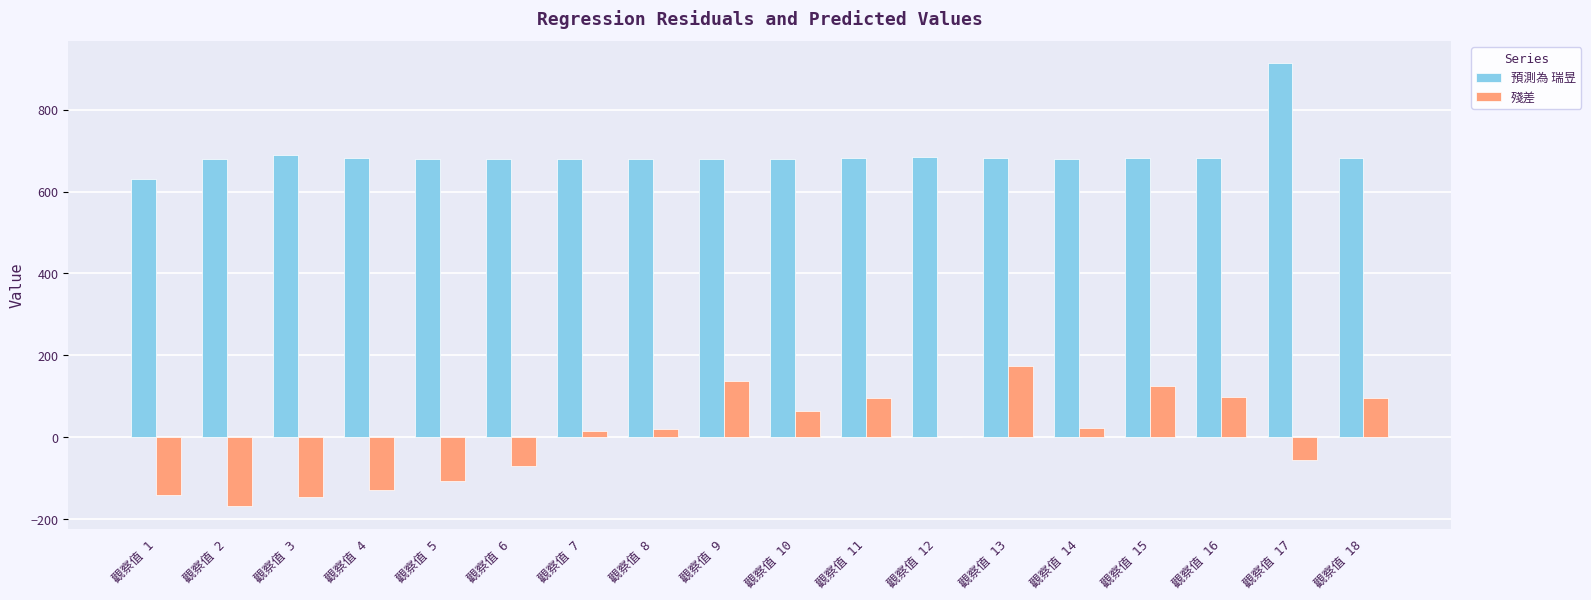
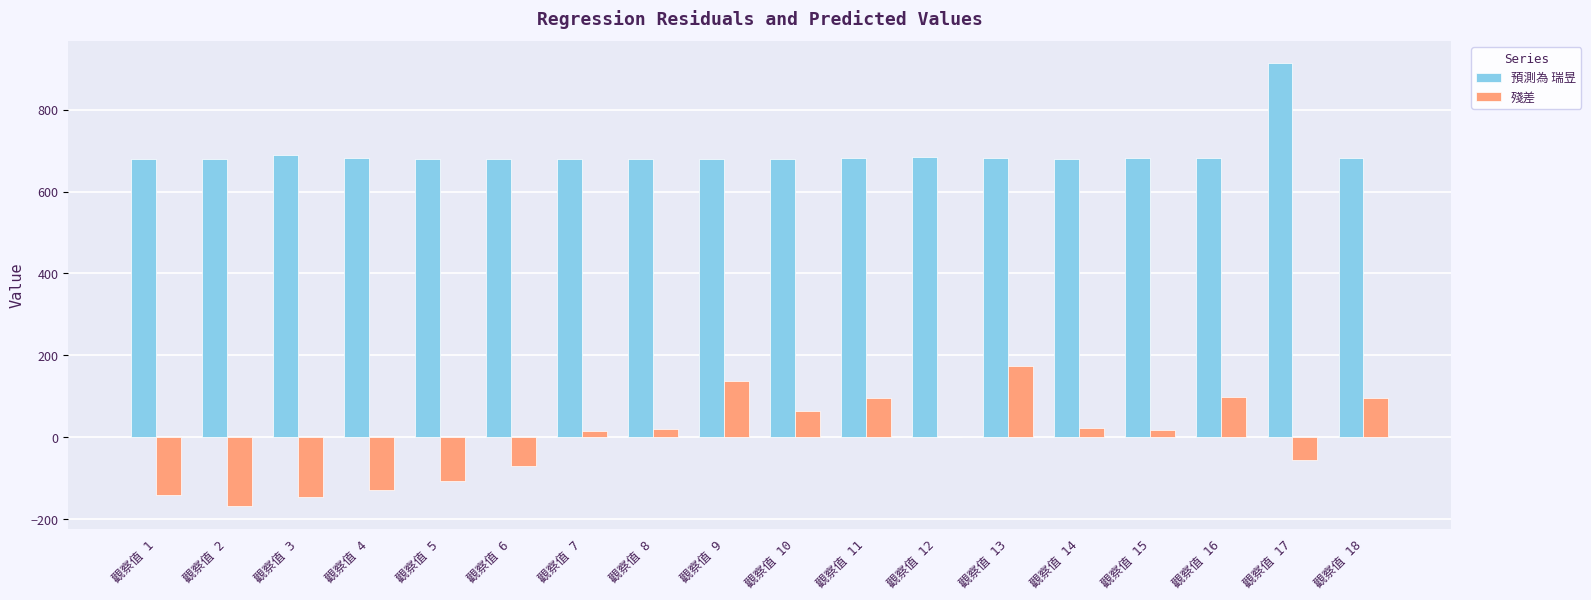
預測為 瑞昱, 觀察值 1: 630 -> 680
殘差, 觀察值 15: 120 -> 20
